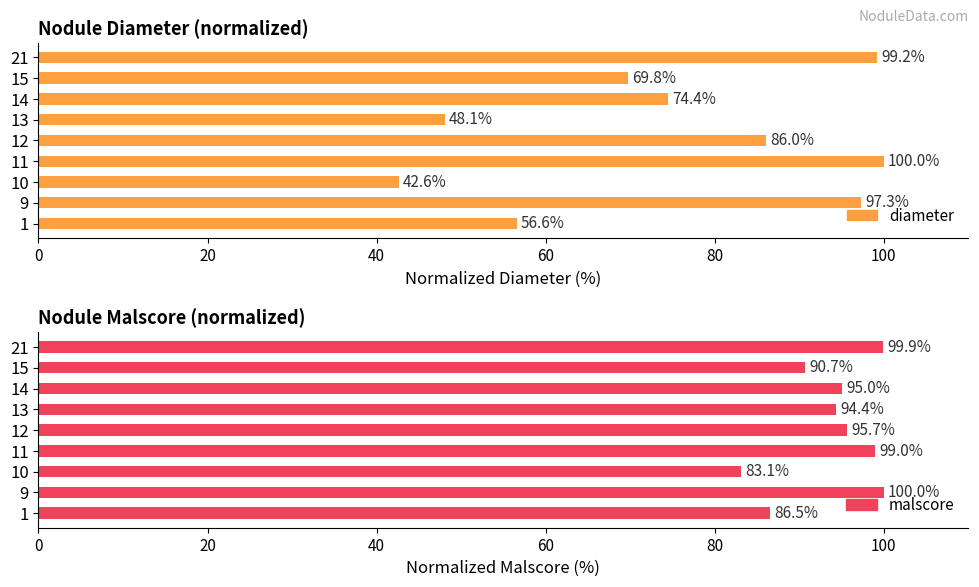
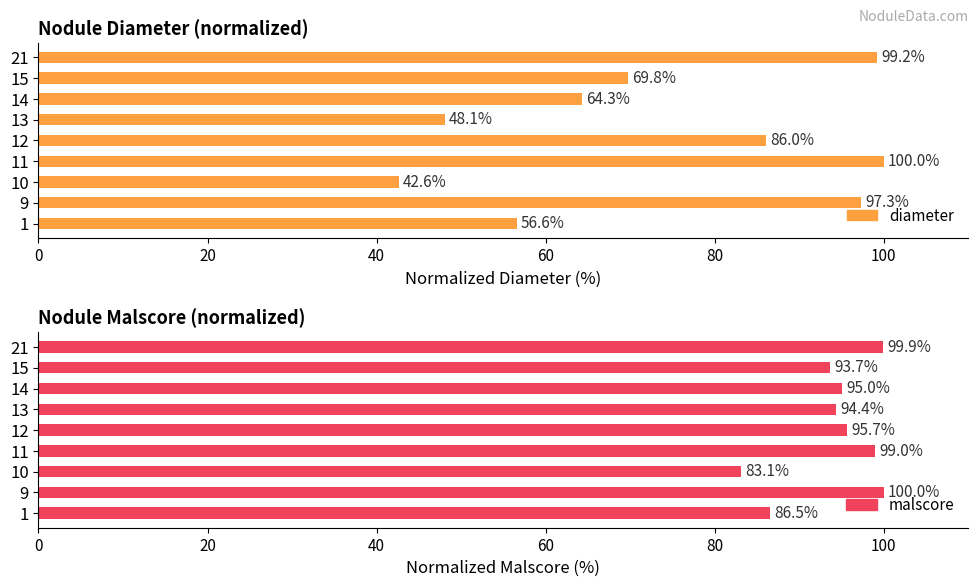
Nodule Diameter (normalized), 14: 74.4% -> 64.3%
Nodule Malscore (normalized), 15: 90.7% -> 93.7%
